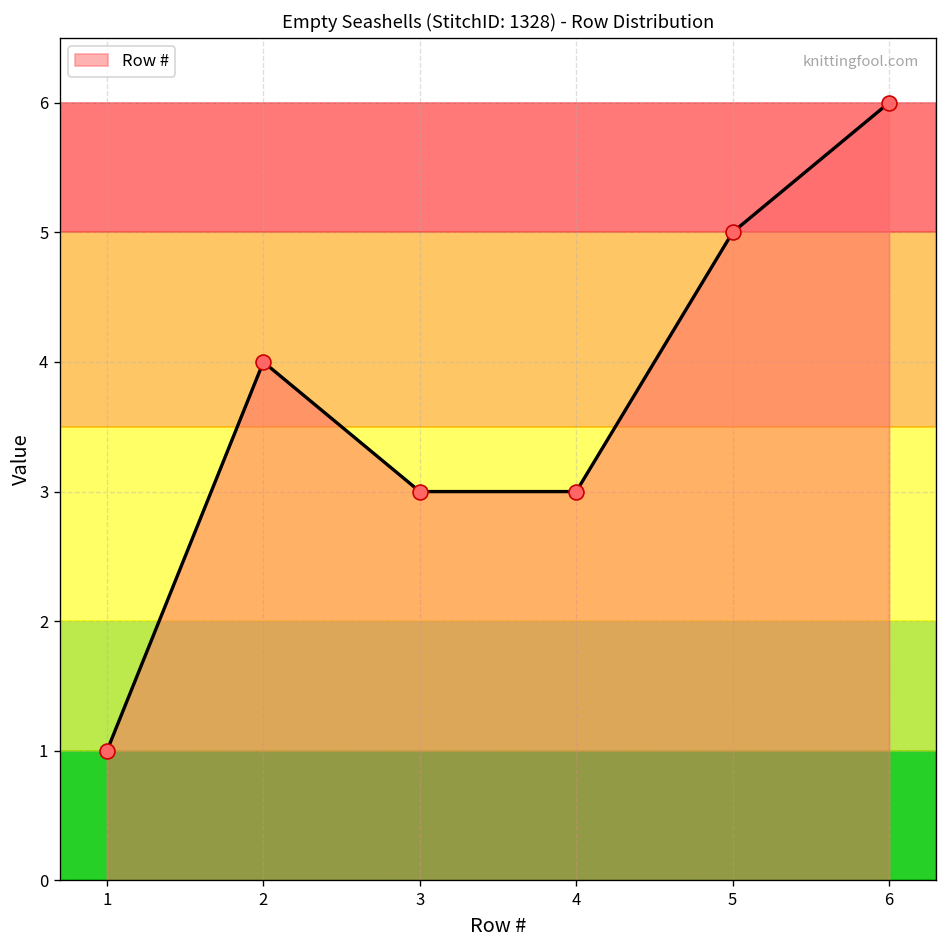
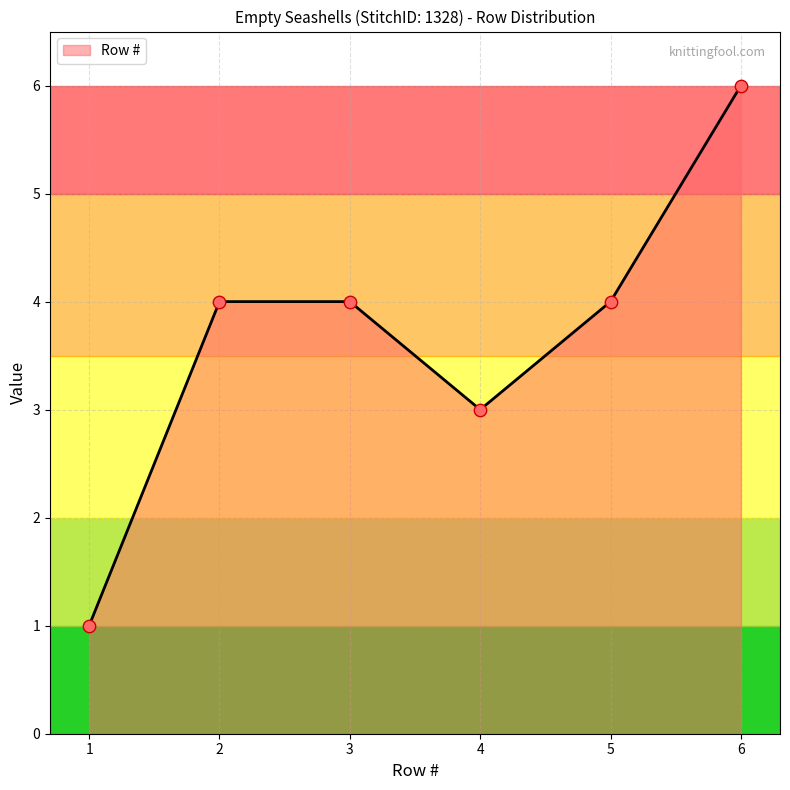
3: 3 -> 4
5: 5 -> 4
